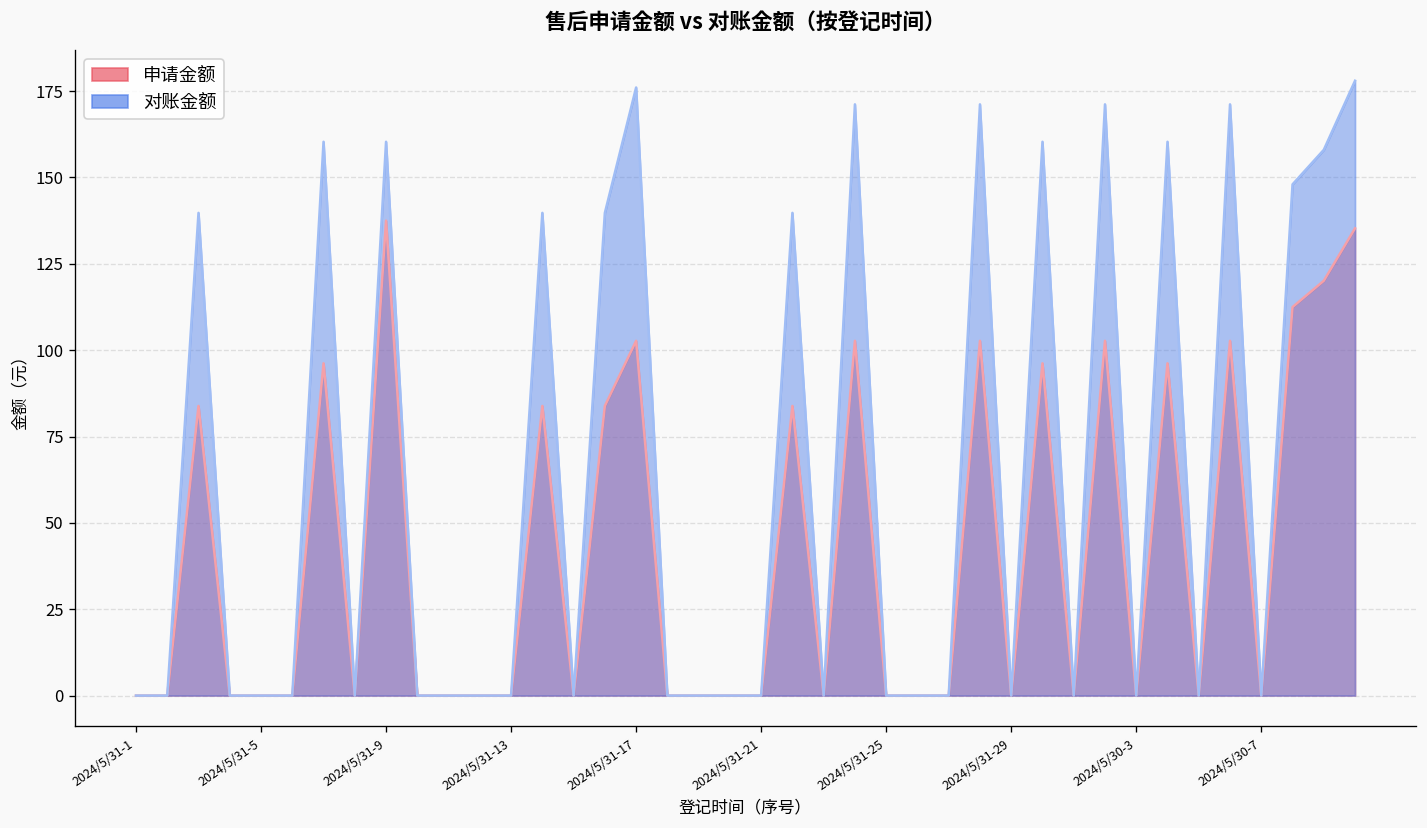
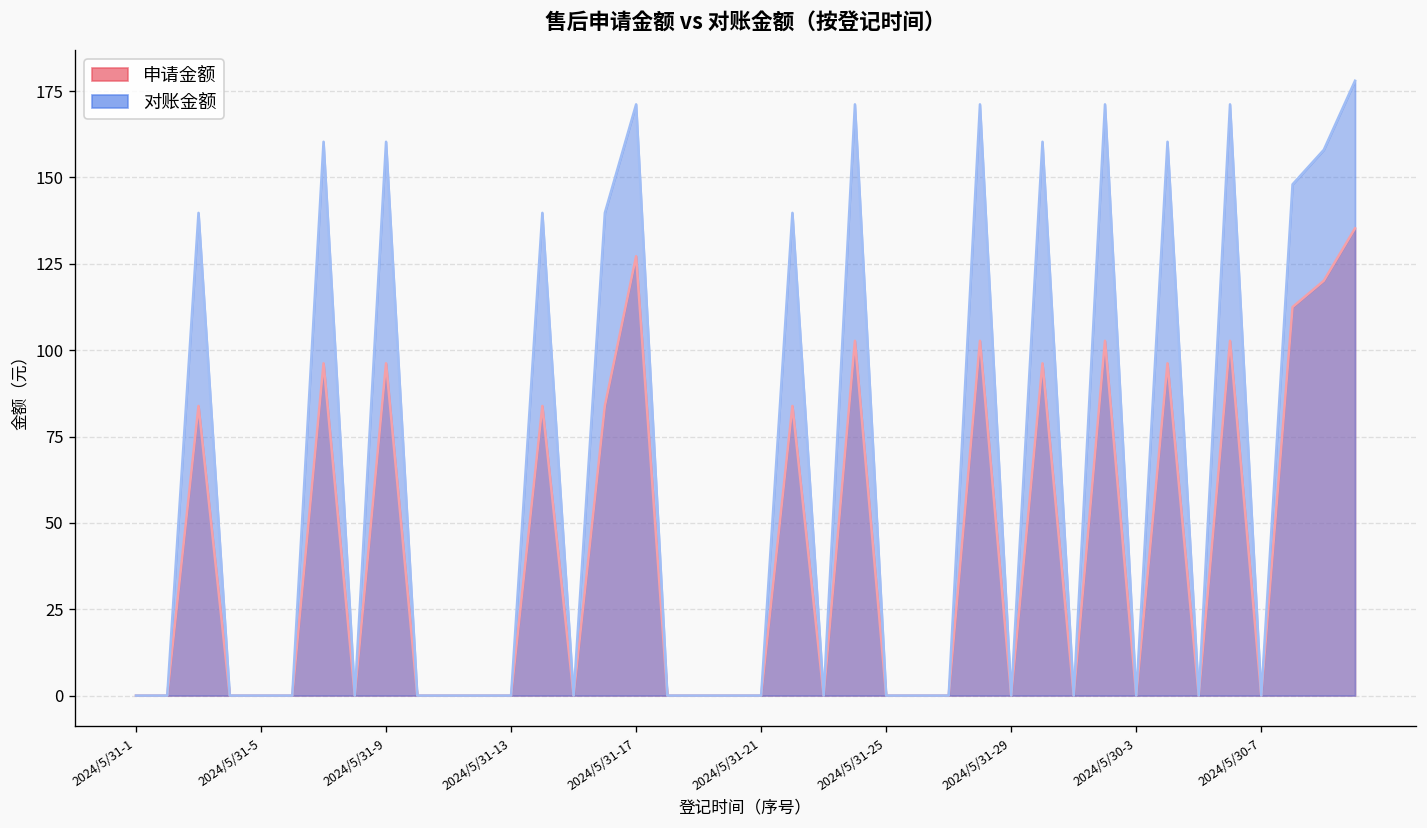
申请金额, 2024/5/31-9: 138 -> 96
申请金额, 2024/5/31-17: 103 -> 127
对账金额, 2024/5/31-17: 176 -> 171
